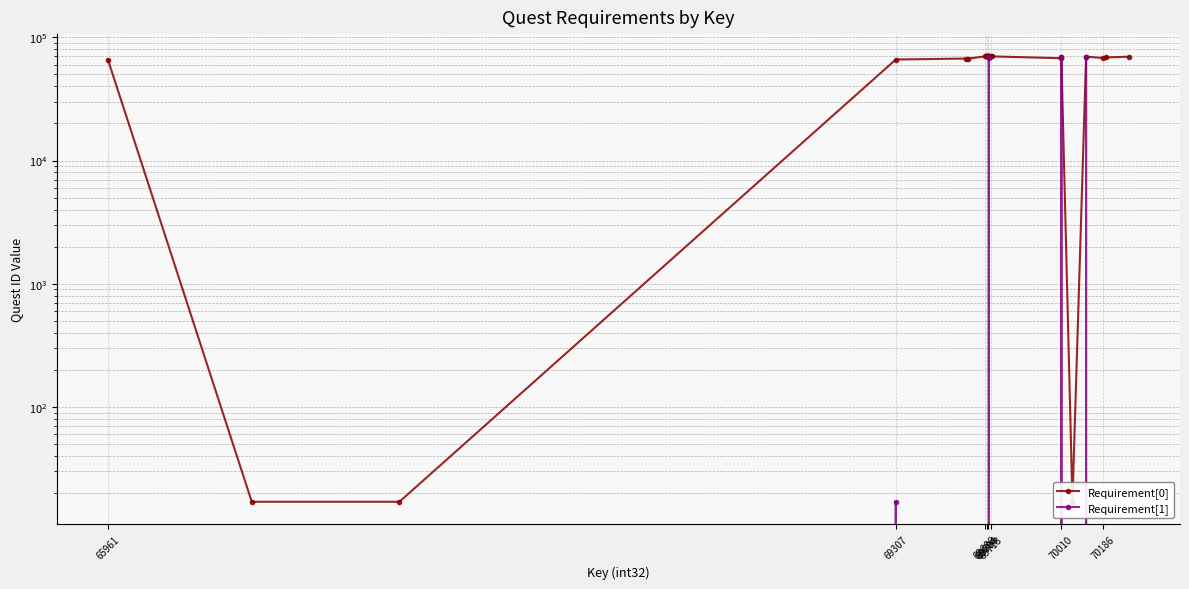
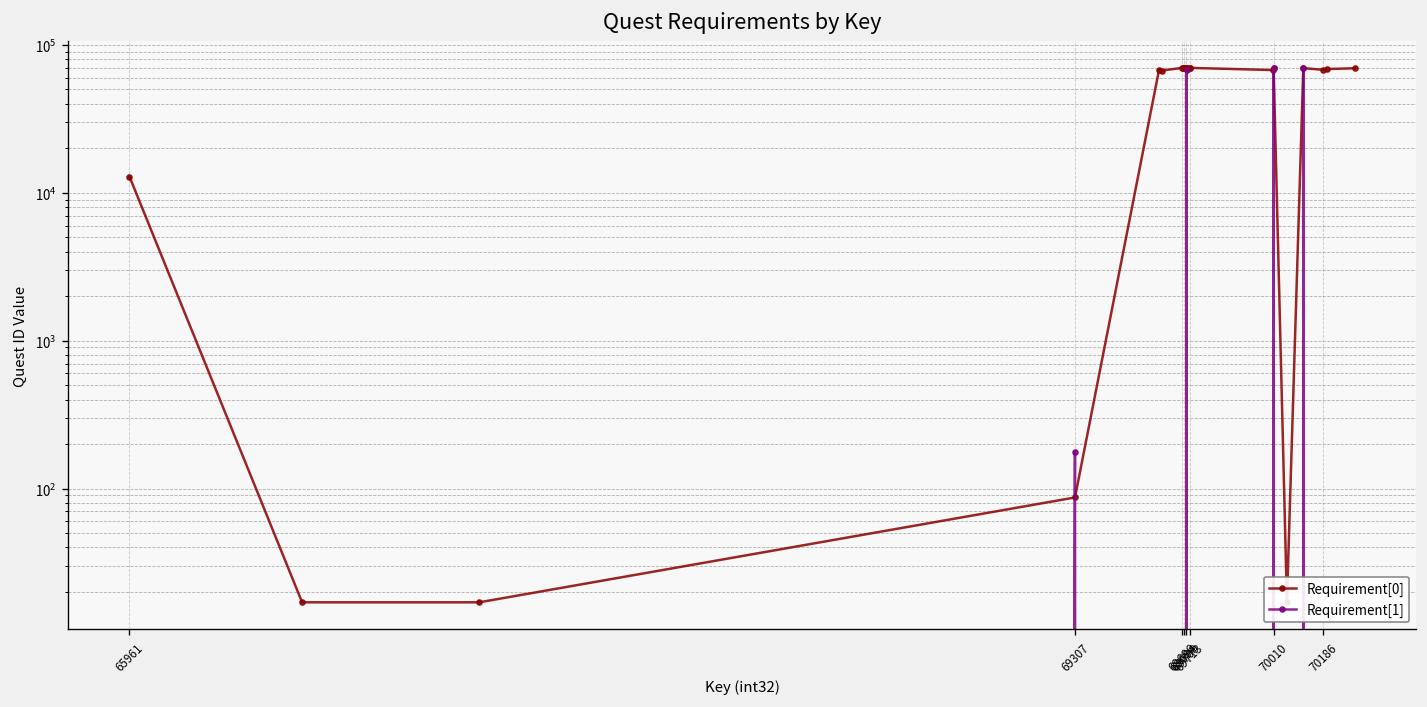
Requirement[0], 65961: 70000 -> 13000
Requirement[0], 69307: 70000 -> 90
Requirement[1], 69307: 17 -> 180
